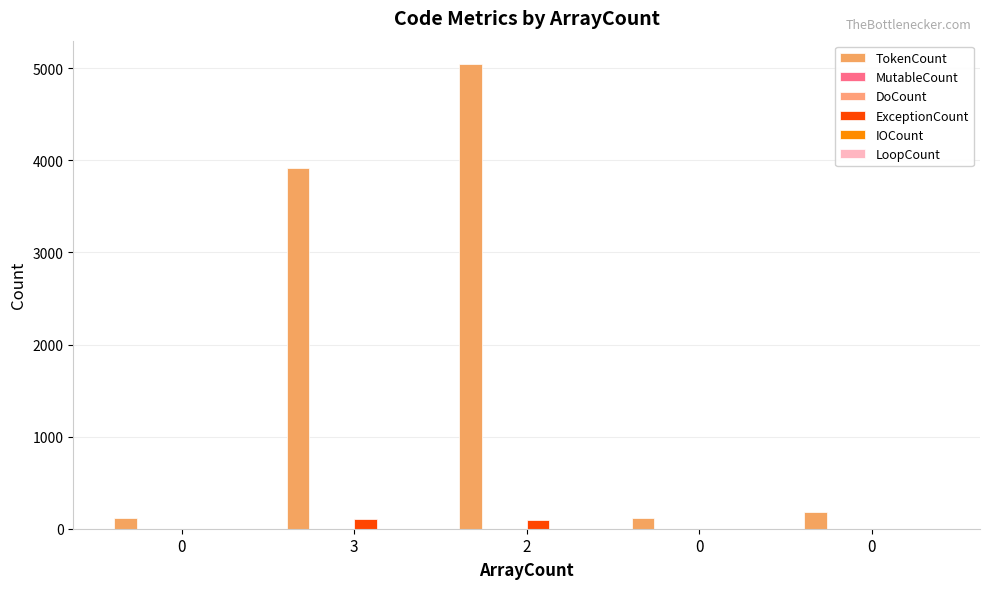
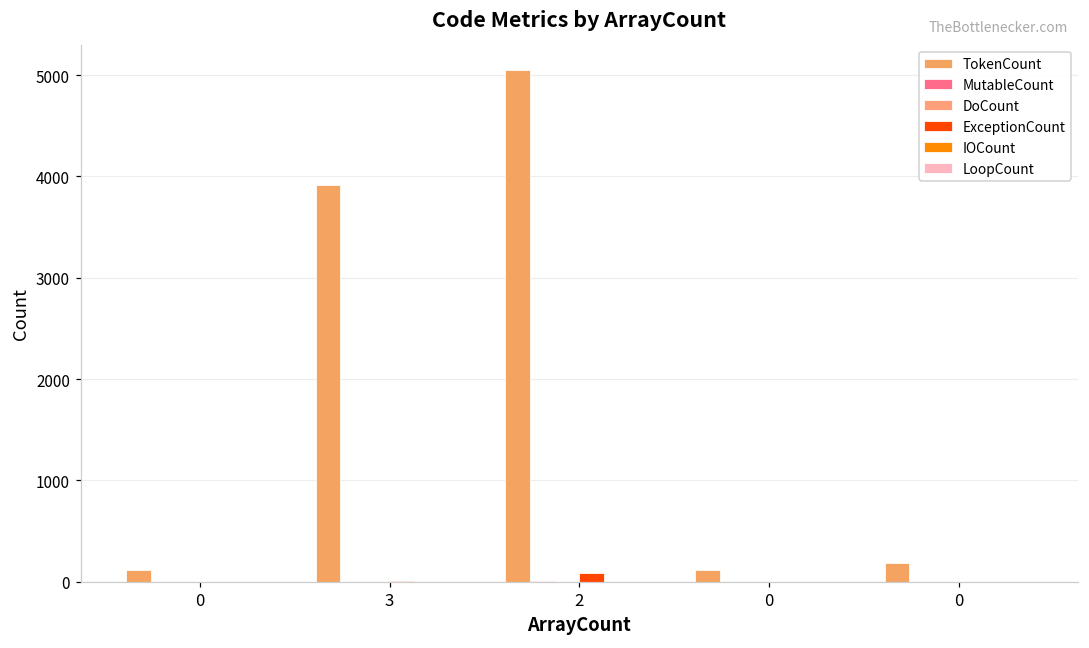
ExceptionCount, 3: 100 -> 0
